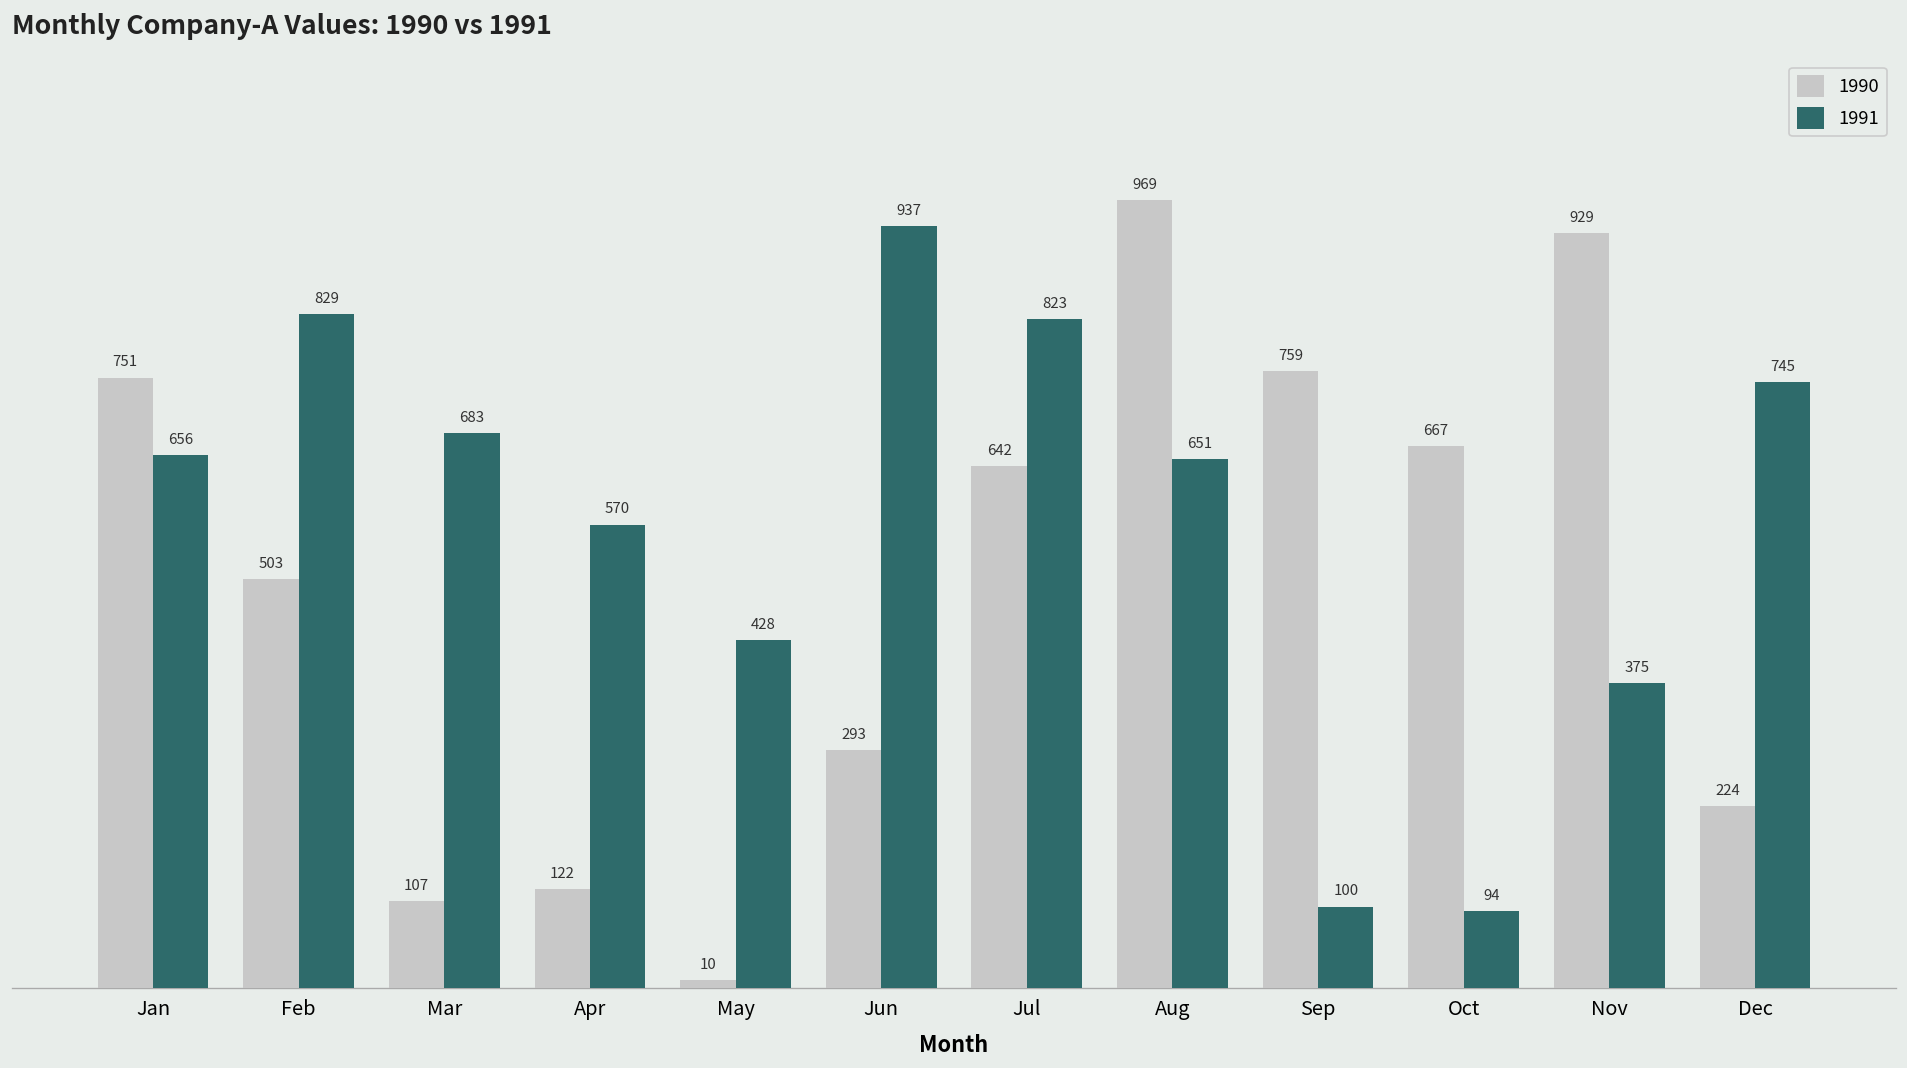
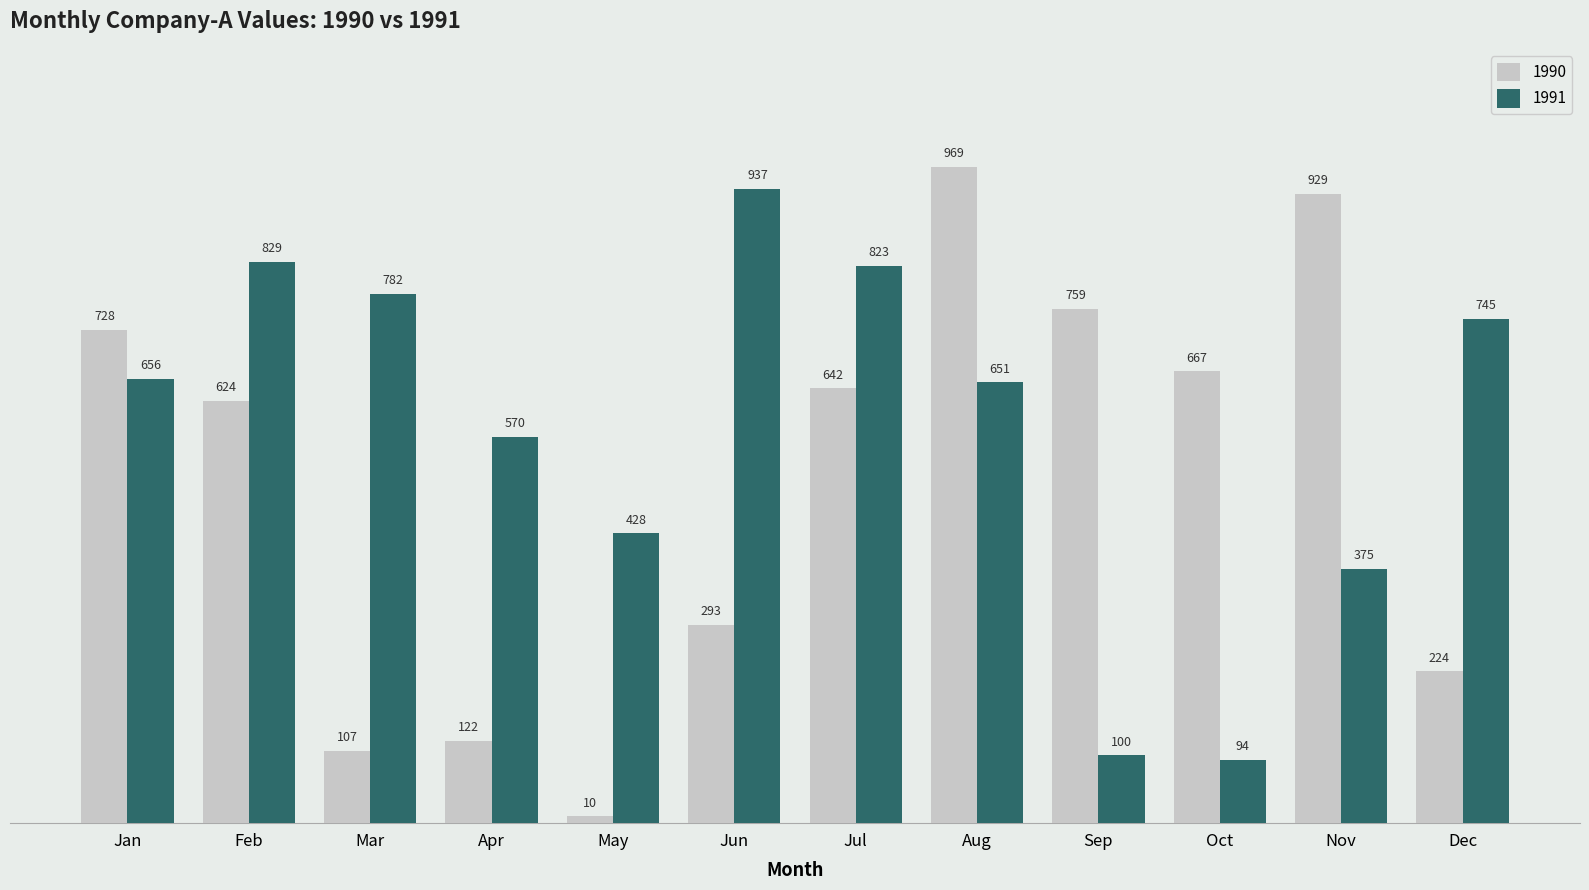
1990, Jan: 751 -> 728
1990, Feb: 503 -> 624
1991, Mar: 683 -> 782
